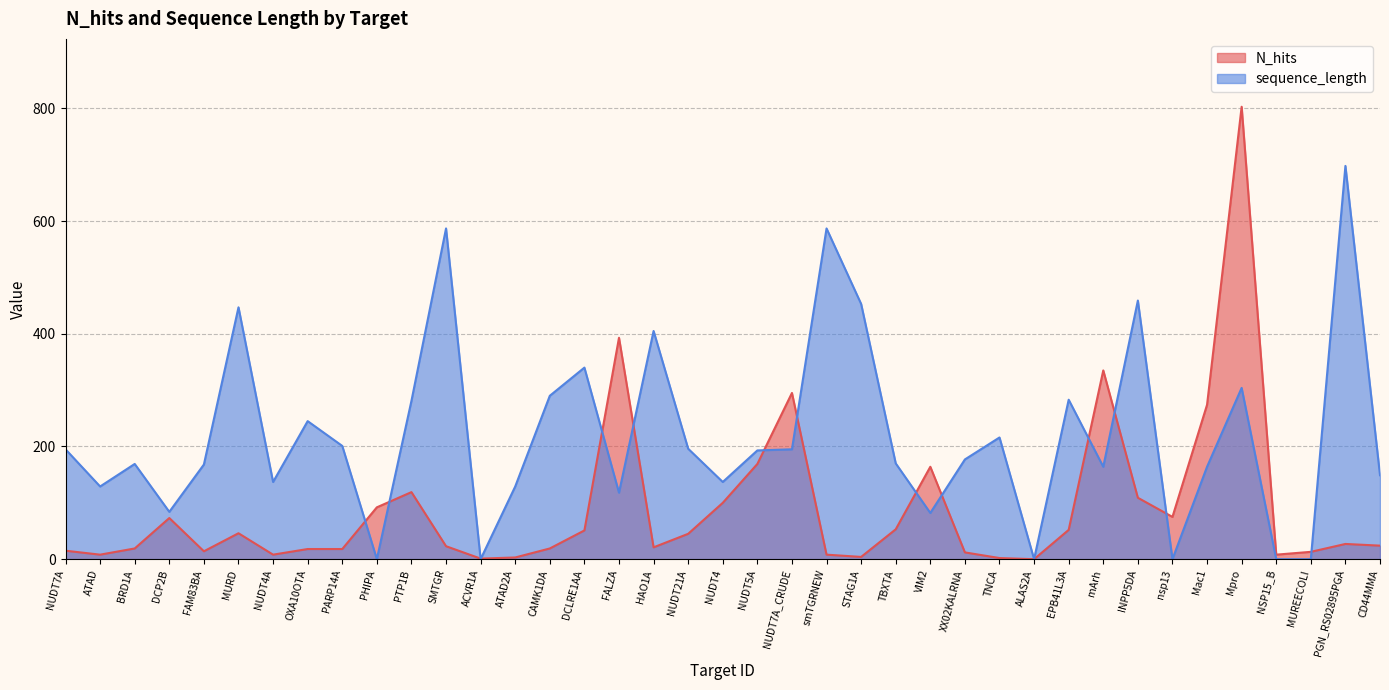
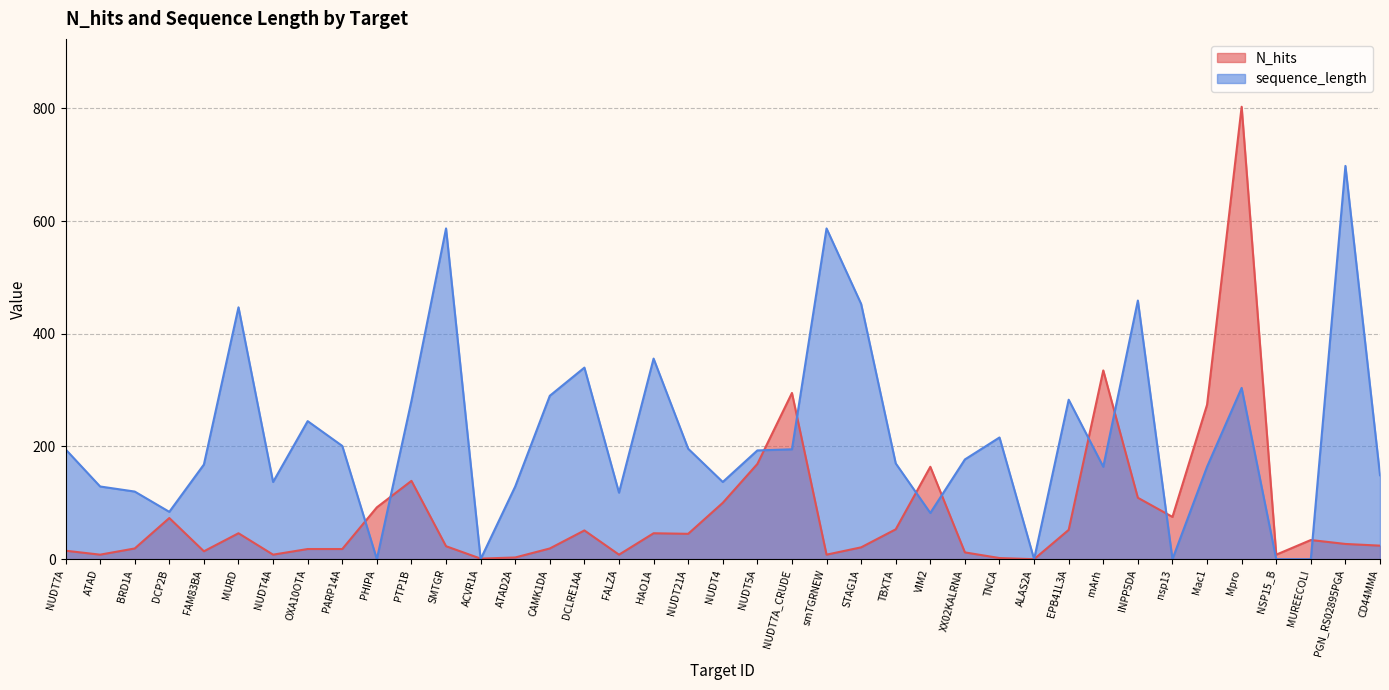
sequence_length, BRD1A: 170 -> 120
N_hits, PTP1B: 120 -> 140
N_hits, FALZA: 390 -> 10
N_hits, HAO1A: 20 -> 50
sequence_length, HAO1A: 410 -> 360
N_hits, STAG1A: 0 -> 20
N_hits, MUREECOLI: 10 -> 30
